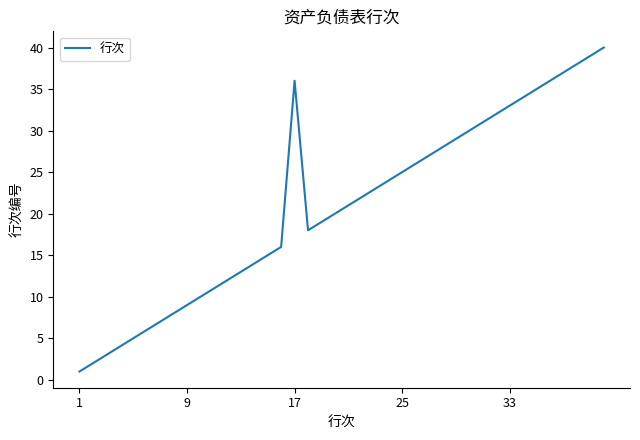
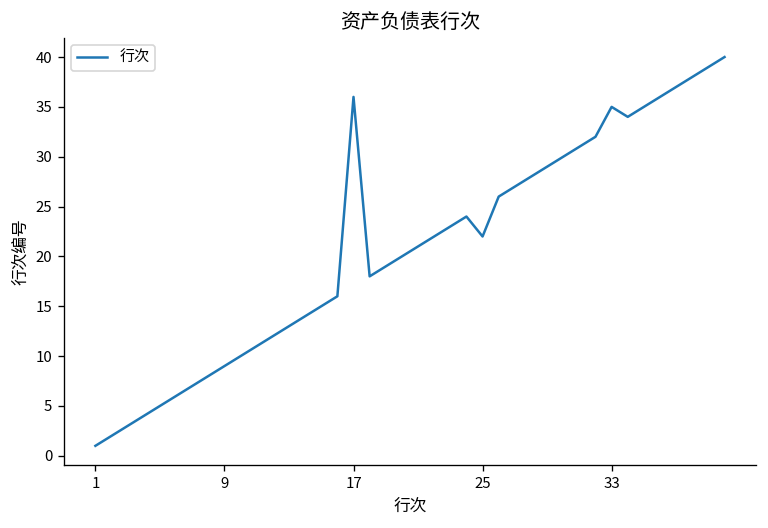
25: 25 -> 22
33: 33 -> 35
